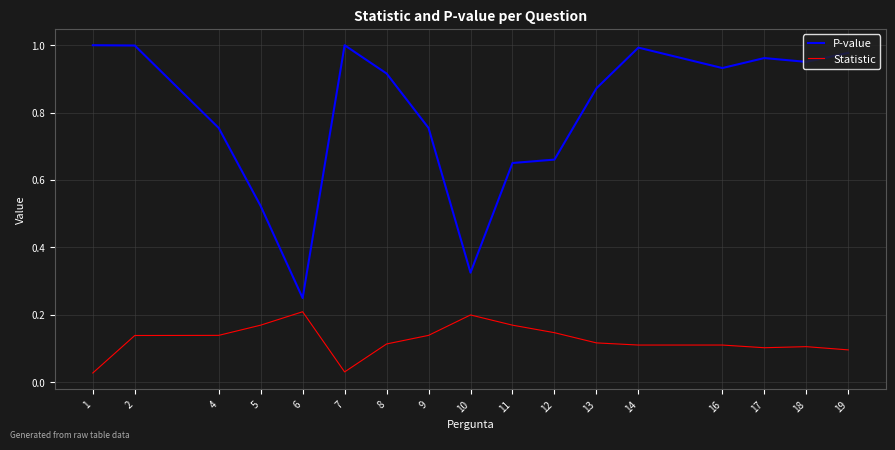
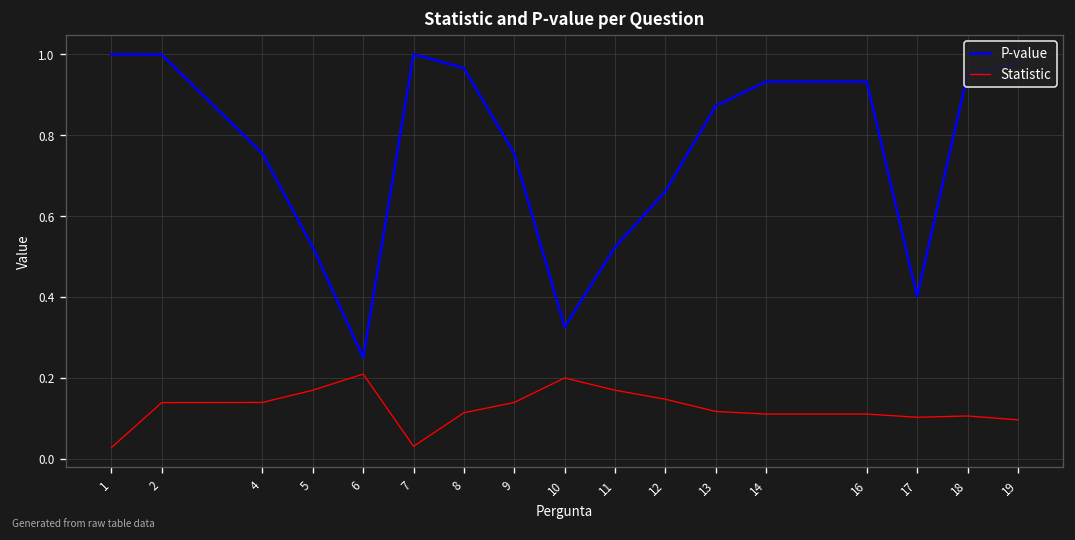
P-value, 8: 0.92 -> 0.97
P-value, 11: 0.65 -> 0.52
P-value, 14: 0.99 -> 0.93
P-value, 17: 0.96 -> 0.40
